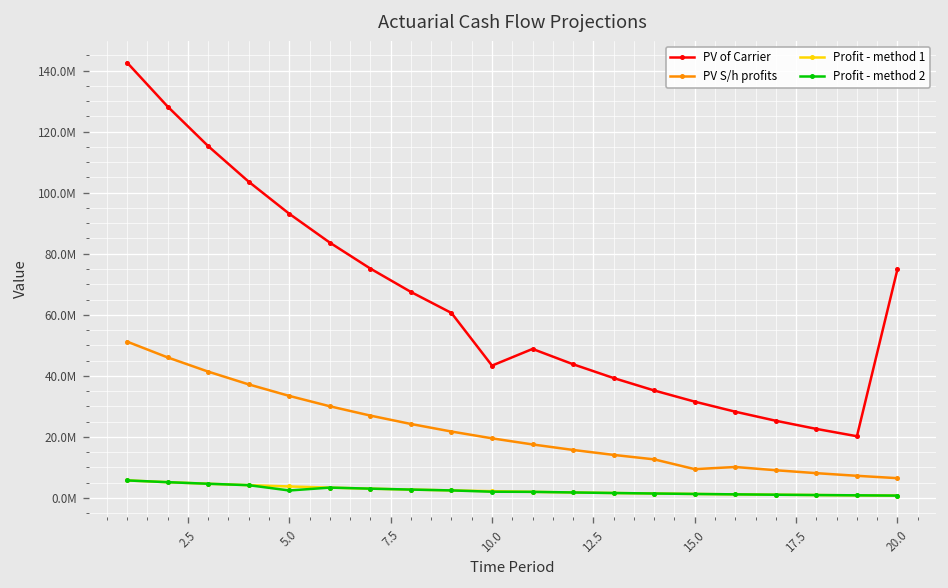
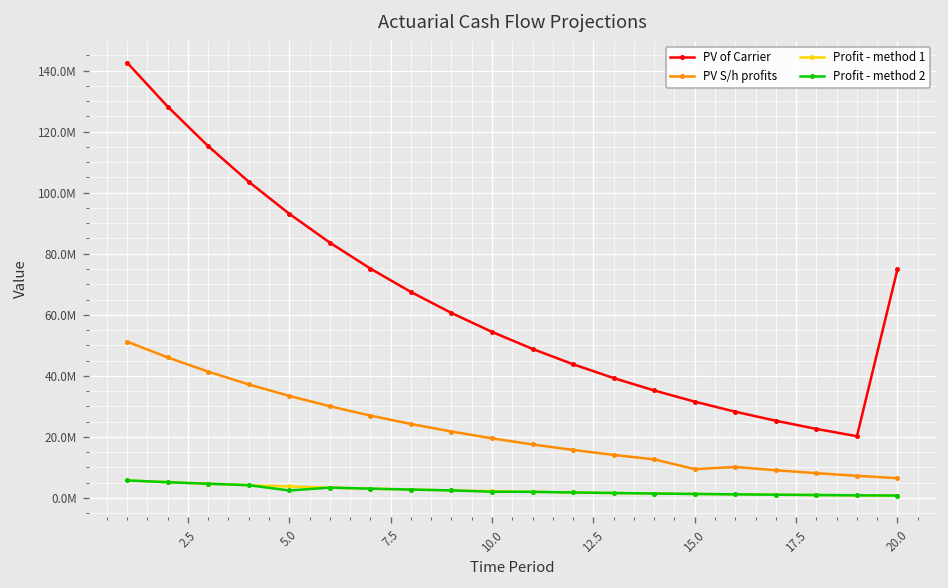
PV of Carrier, 10.0: 43000000 -> 54000000
